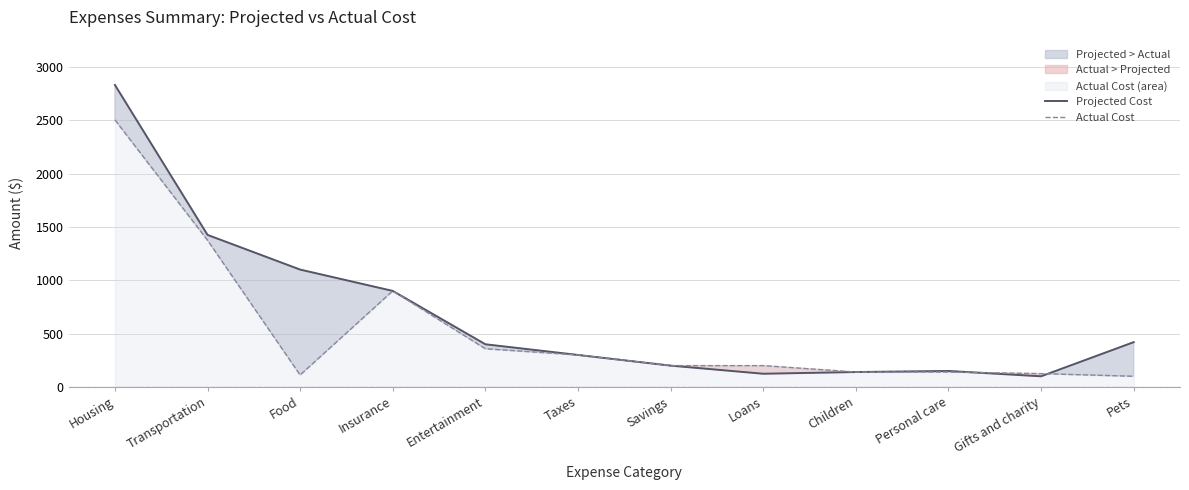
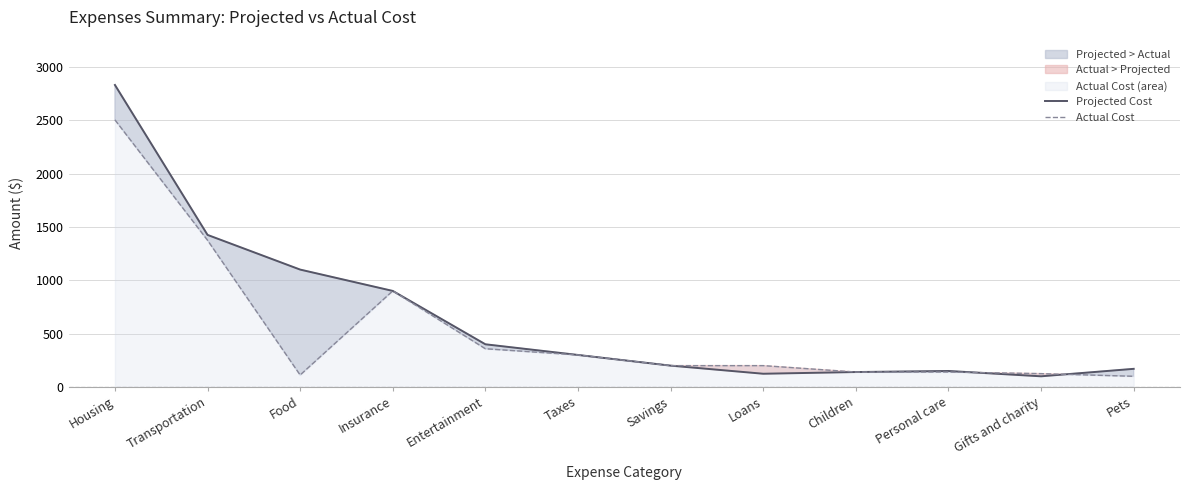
Projected Cost, Pets: 420 -> 170
